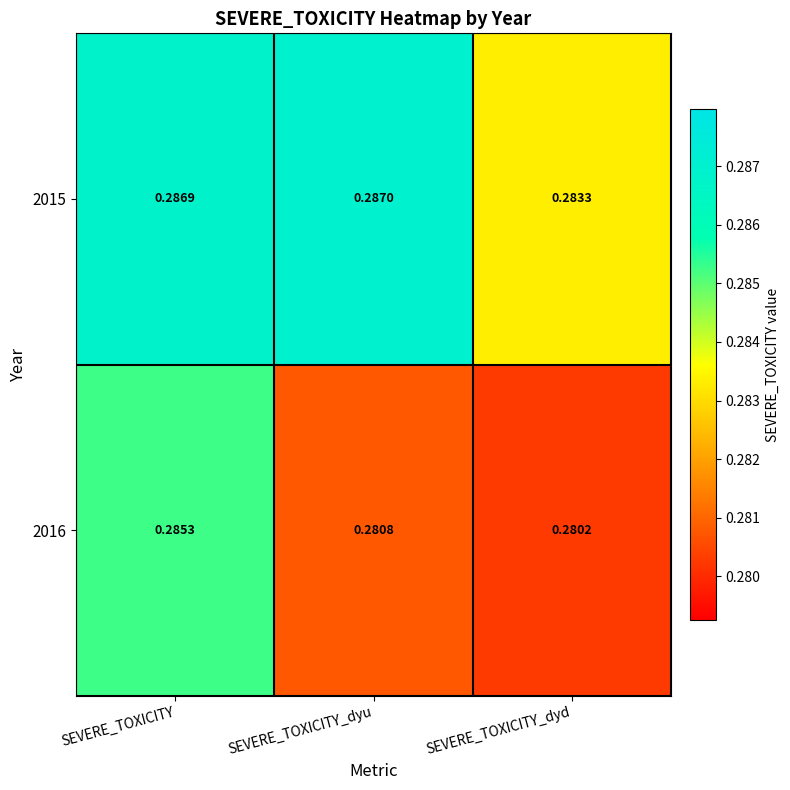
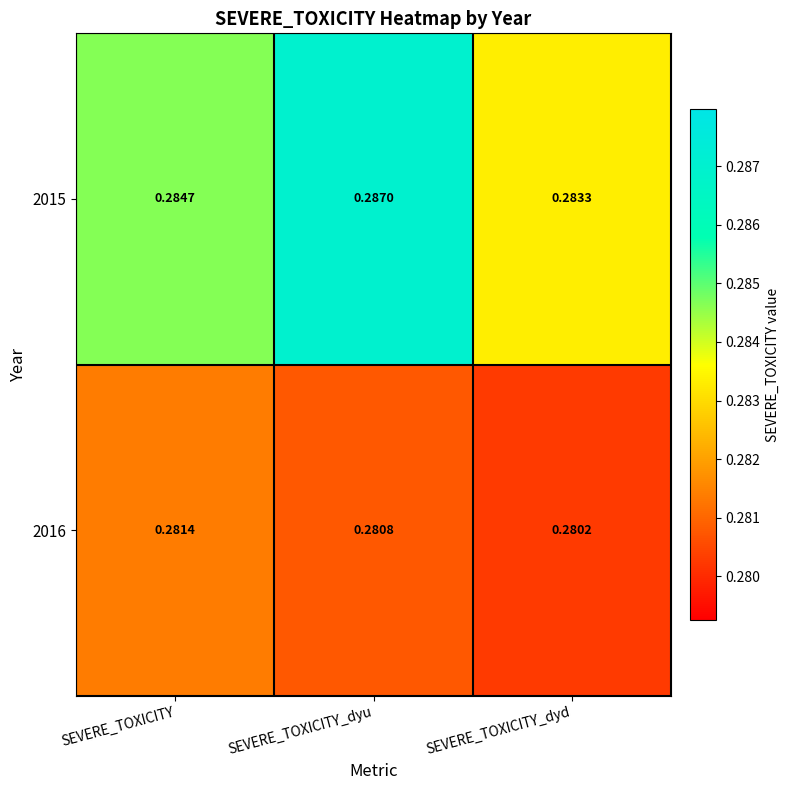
2015, SEVERE_TOXICITY: 0.2869 -> 0.2847
2016, SEVERE_TOXICITY: 0.2853 -> 0.2814
